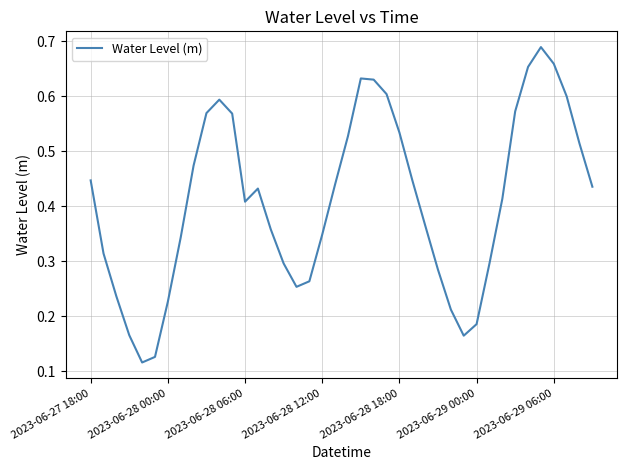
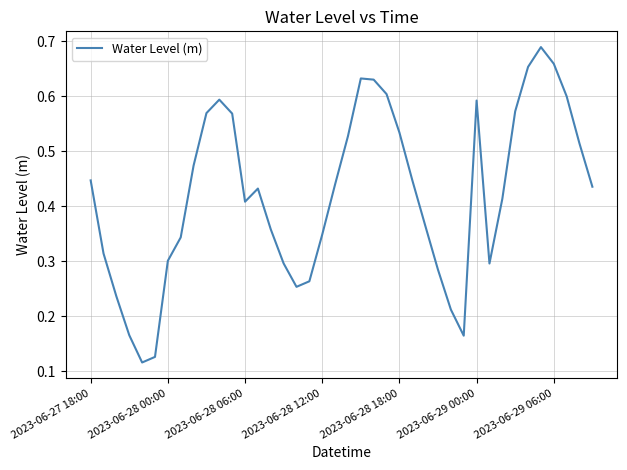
2023-06-28 00:00: 0.23 -> 0.30
2023-06-29 00:00: 0.19 -> 0.59
